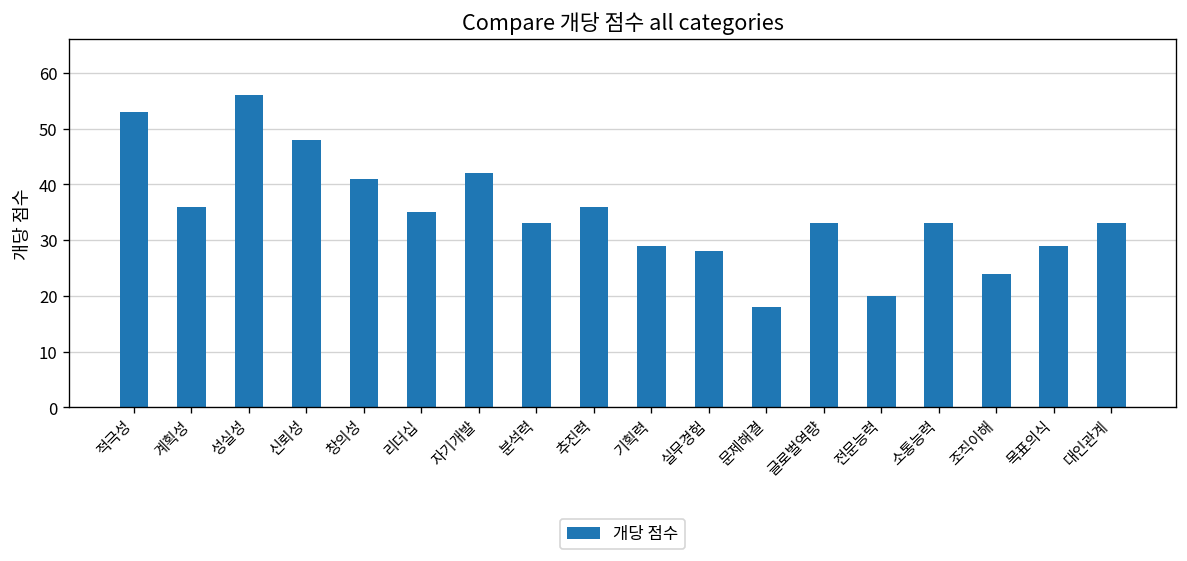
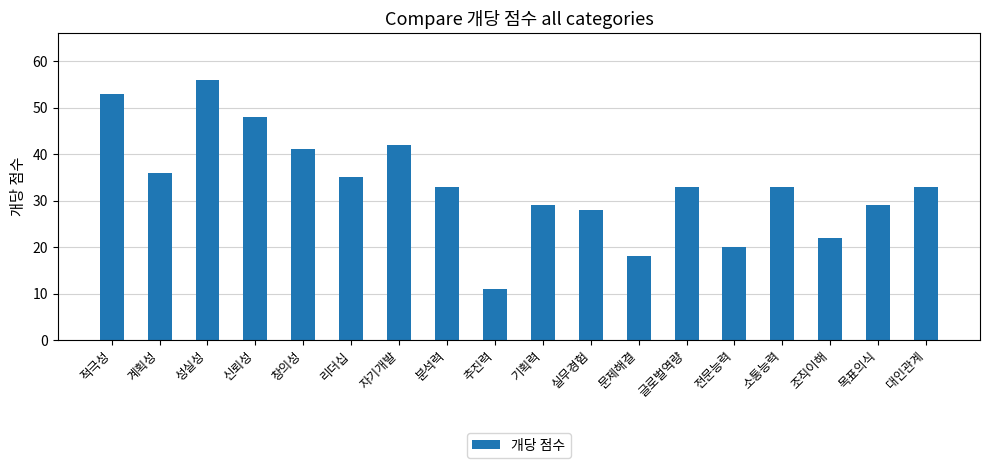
추진력: 36 -> 11
조직이해: 24 -> 22
